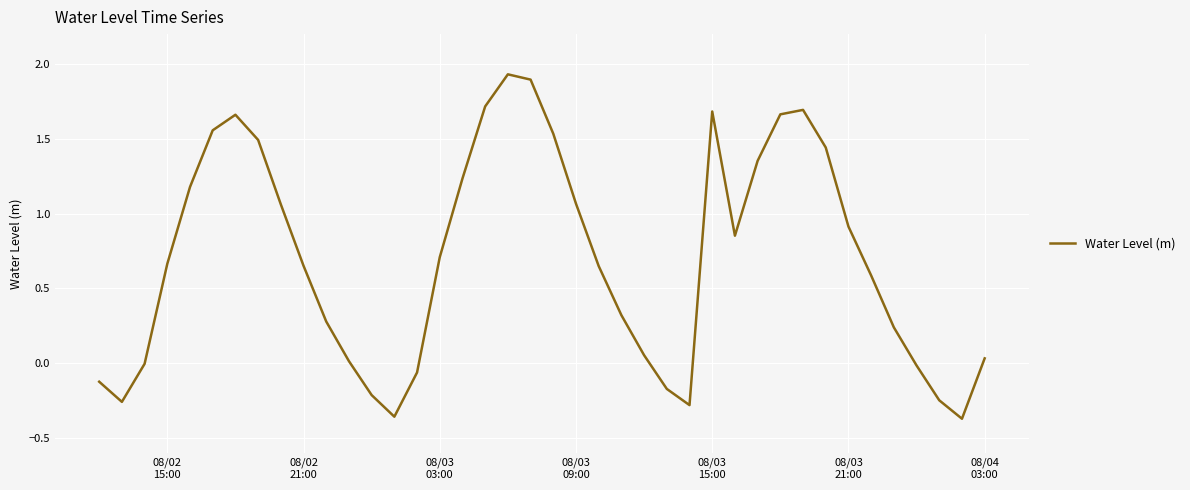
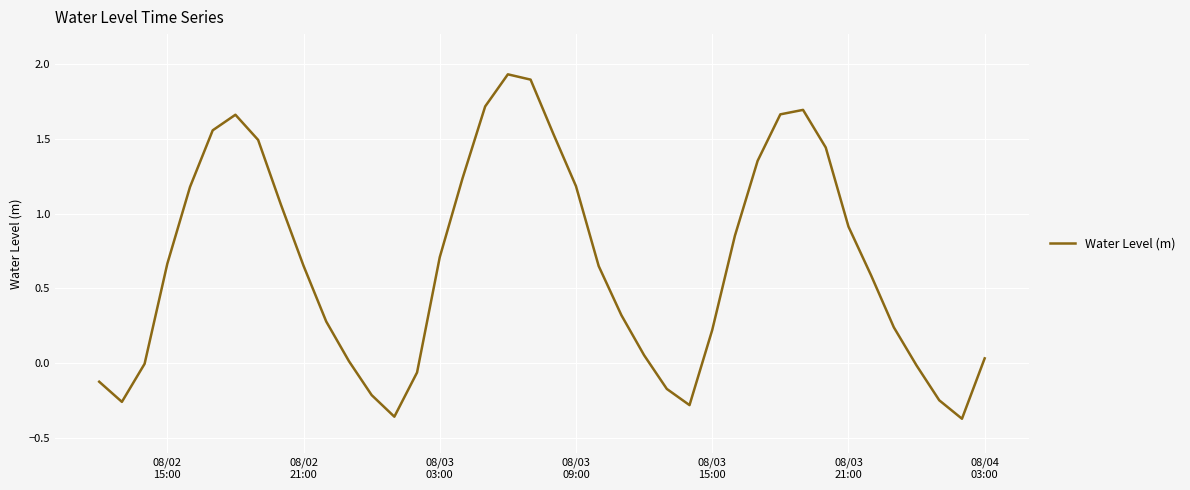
08/03 09:00: 1.07 -> 1.18
08/03 15:00: 1.68 -> 0.22
